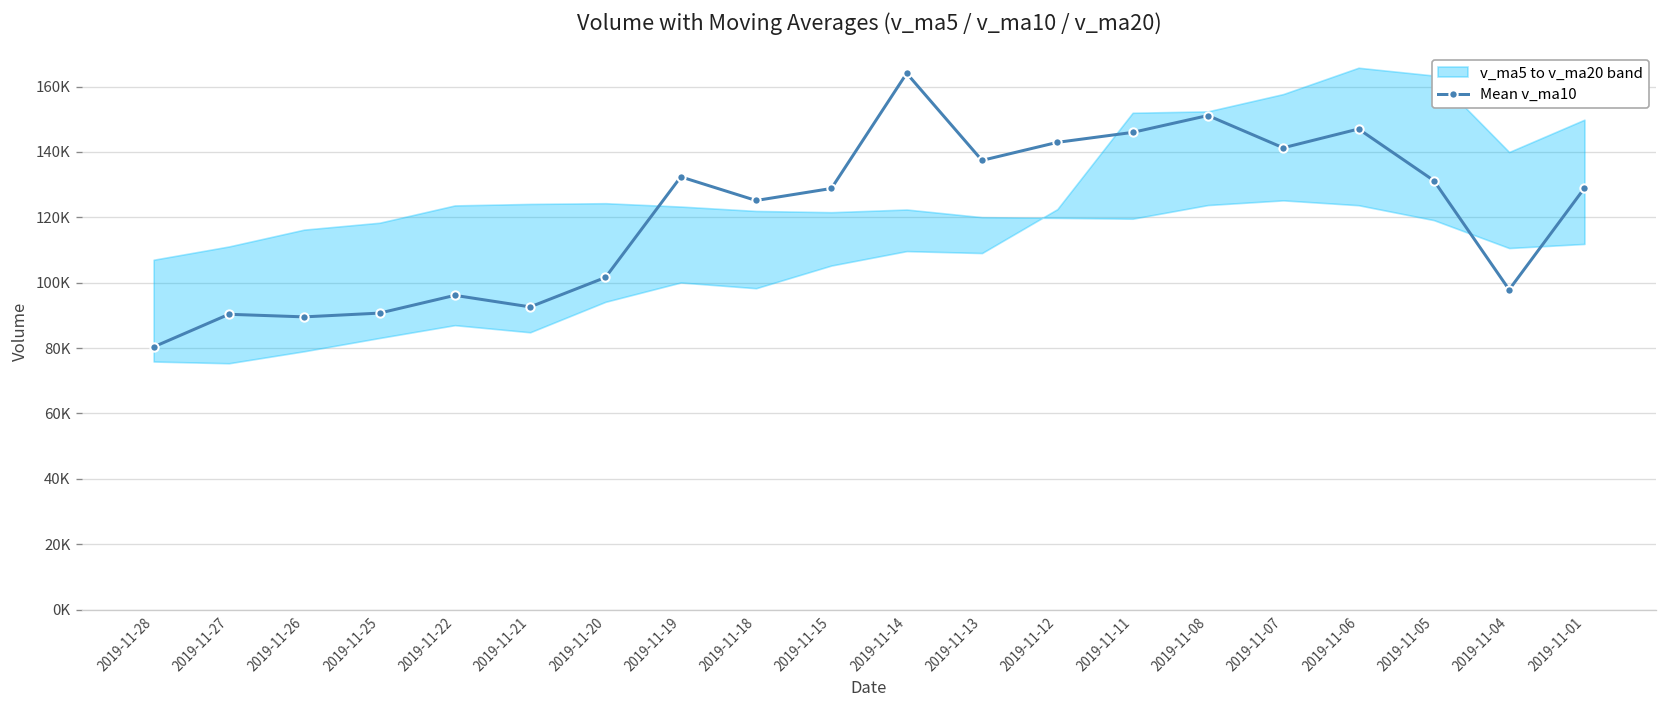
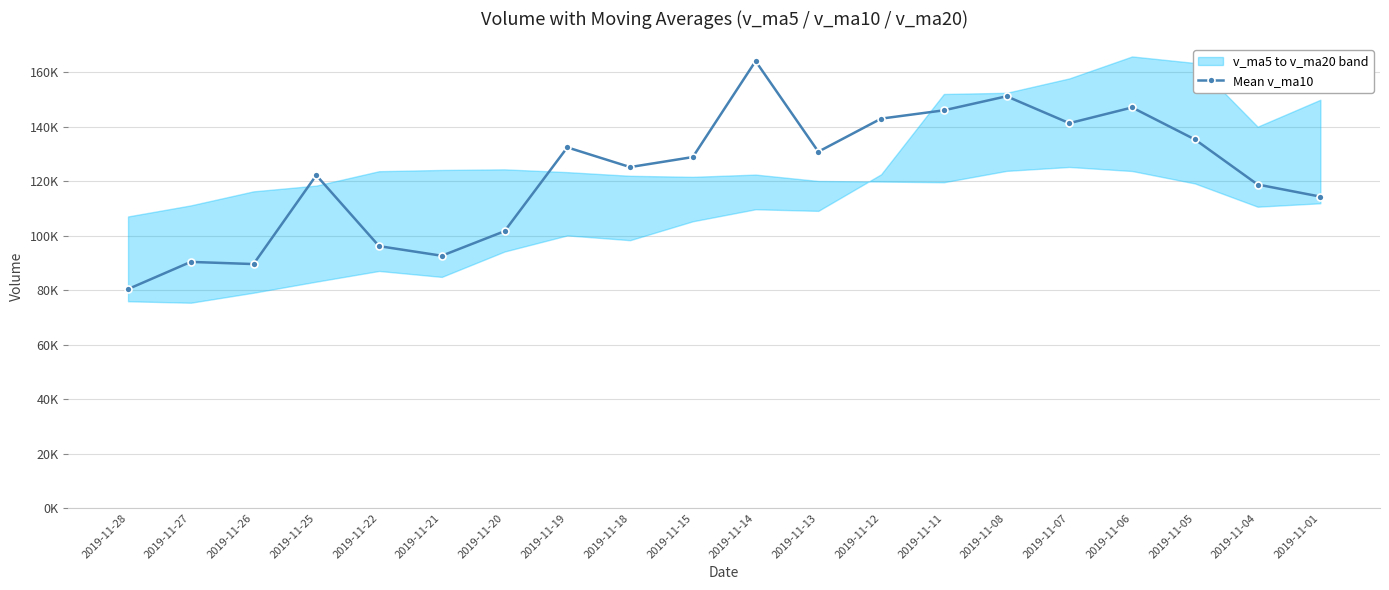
Mean v_ma10, 2019-11-25: 91000 -> 122000
Mean v_ma10, 2019-11-13: 137000 -> 131000
Mean v_ma10, 2019-11-05: 131000 -> 135000
Mean v_ma10, 2019-11-04: 98000 -> 119000
Mean v_ma10, 2019-11-01: 129000 -> 114000
